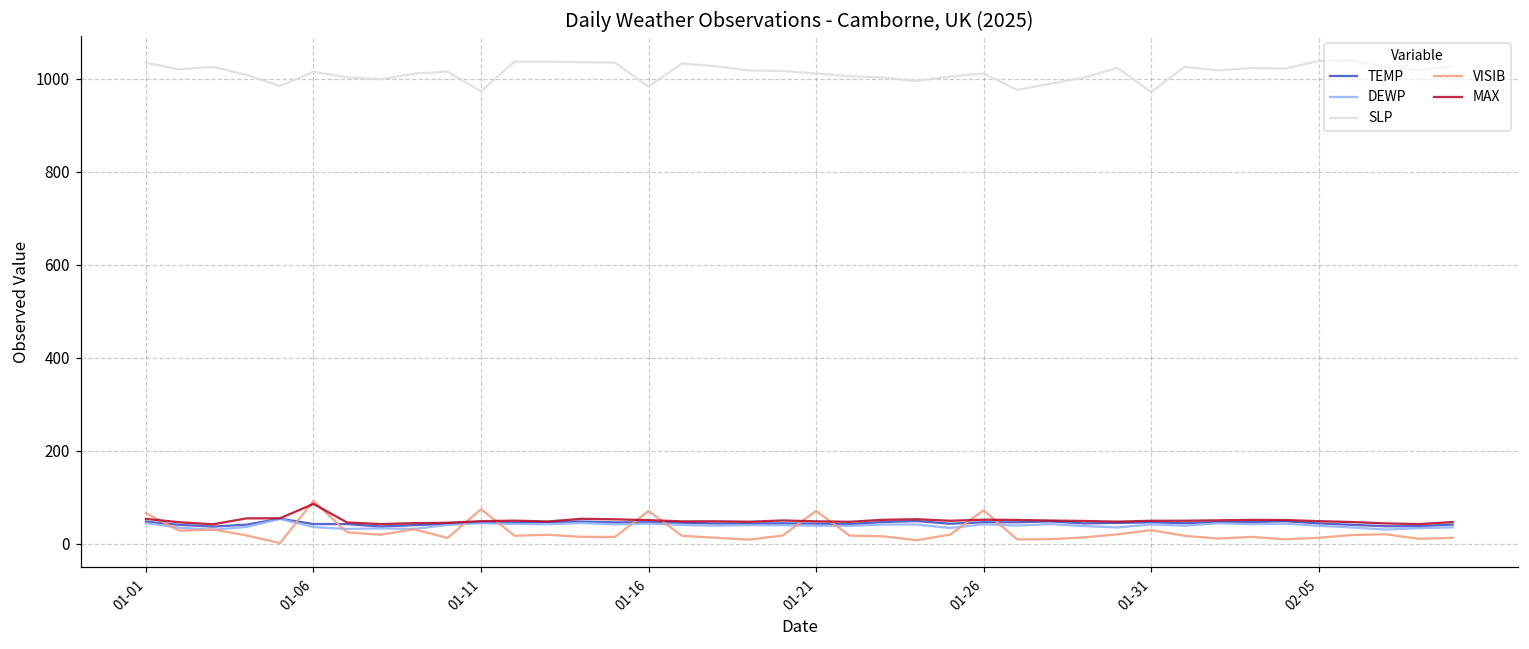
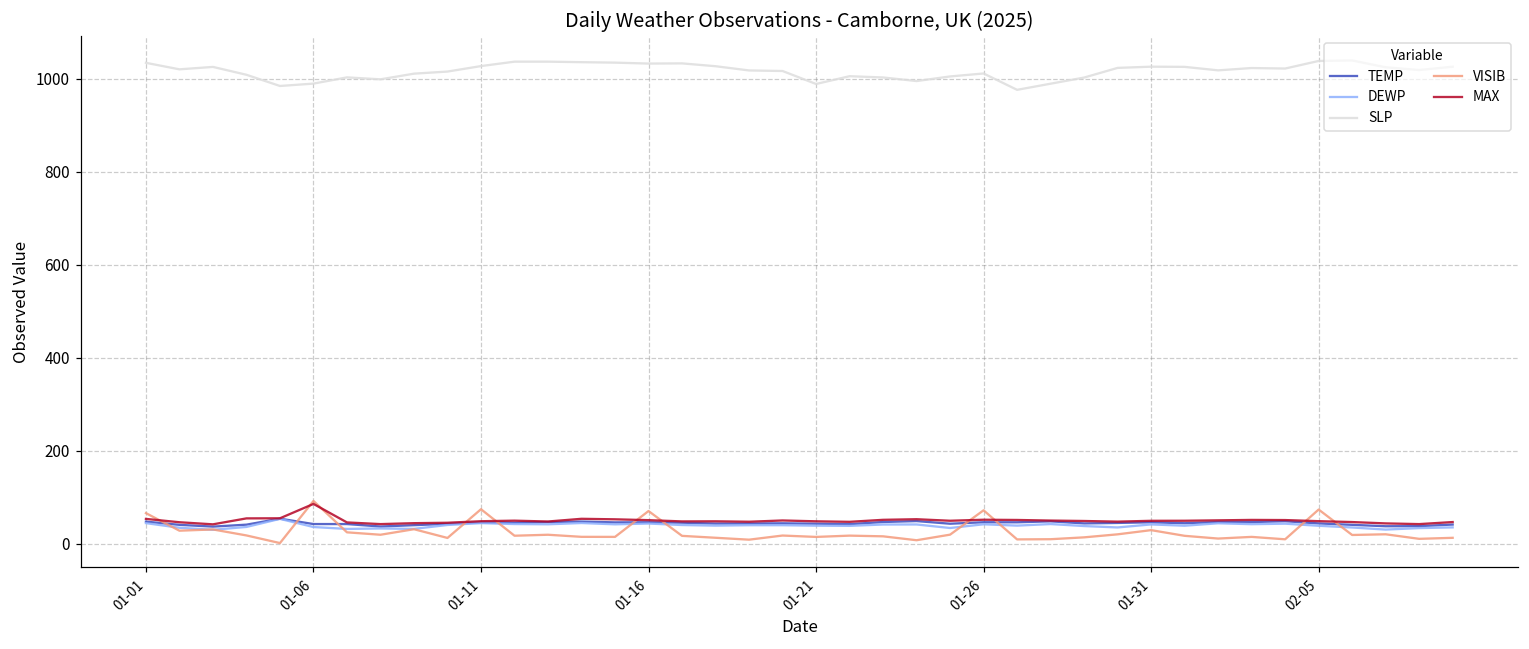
SLP, 01-06: 1020 -> 990
SLP, 01-11: 970 -> 1030
SLP, 01-16: 980 -> 1030
SLP, 01-21: 1010 -> 990
VISIB, 01-21: 70 -> 10
SLP, 01-31: 970 -> 1030
VISIB, 02-05: 10 -> 70
